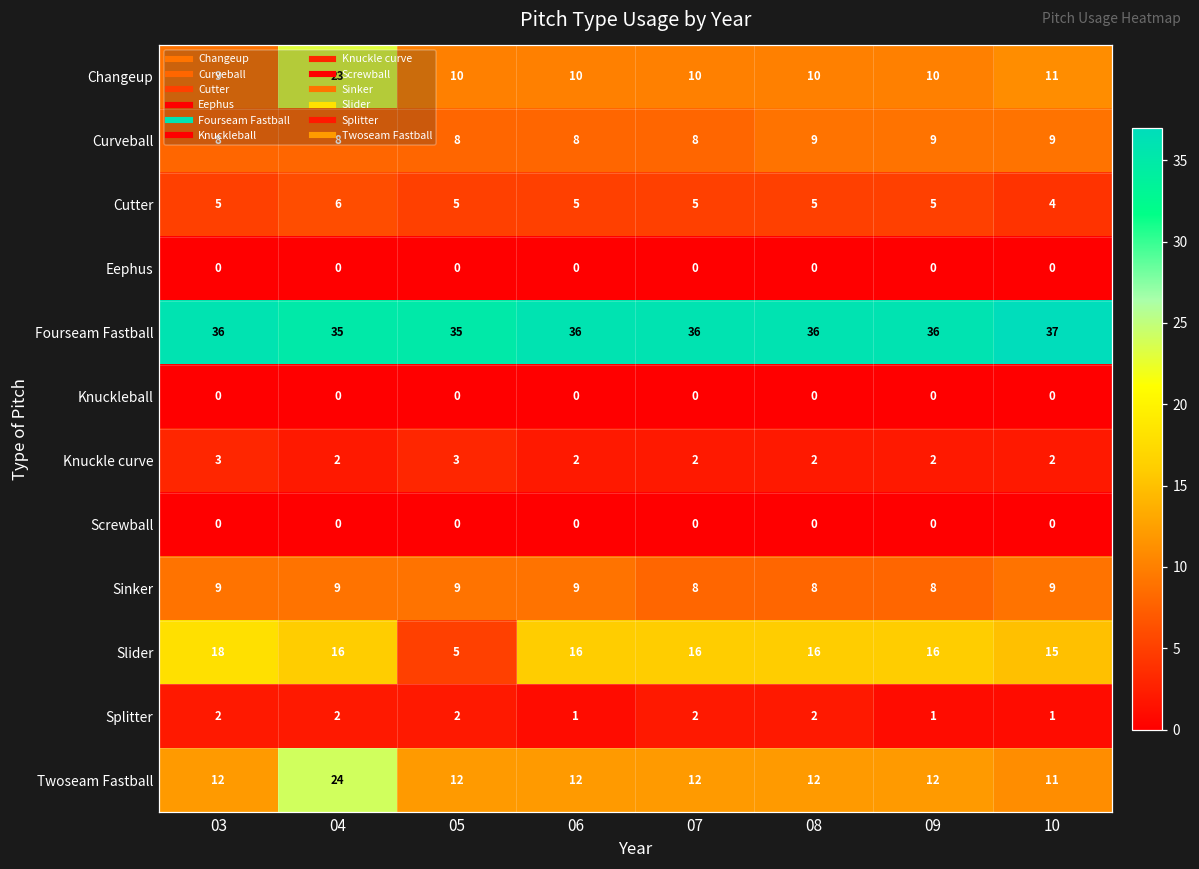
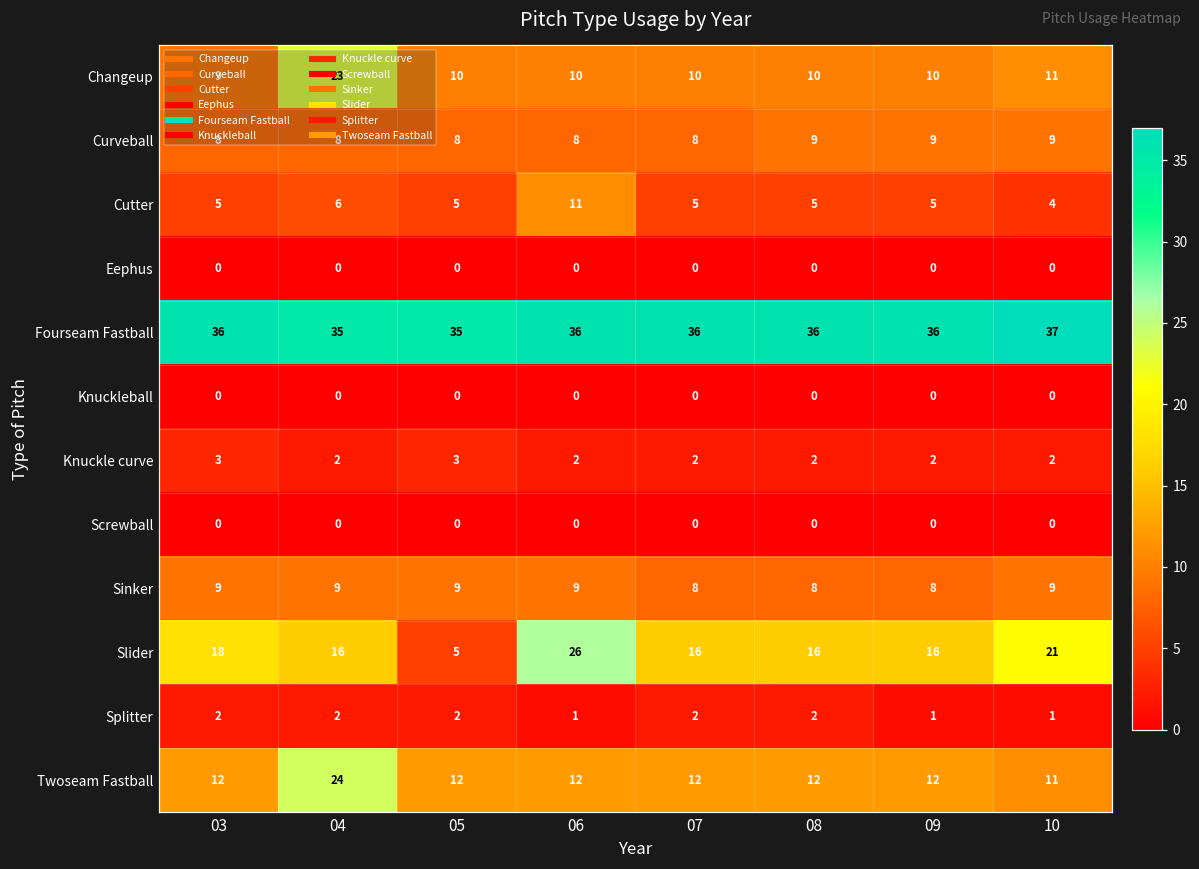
Cutter, 06: 5 -> 11
Slider, 06: 16 -> 26
Slider, 10: 15 -> 21
